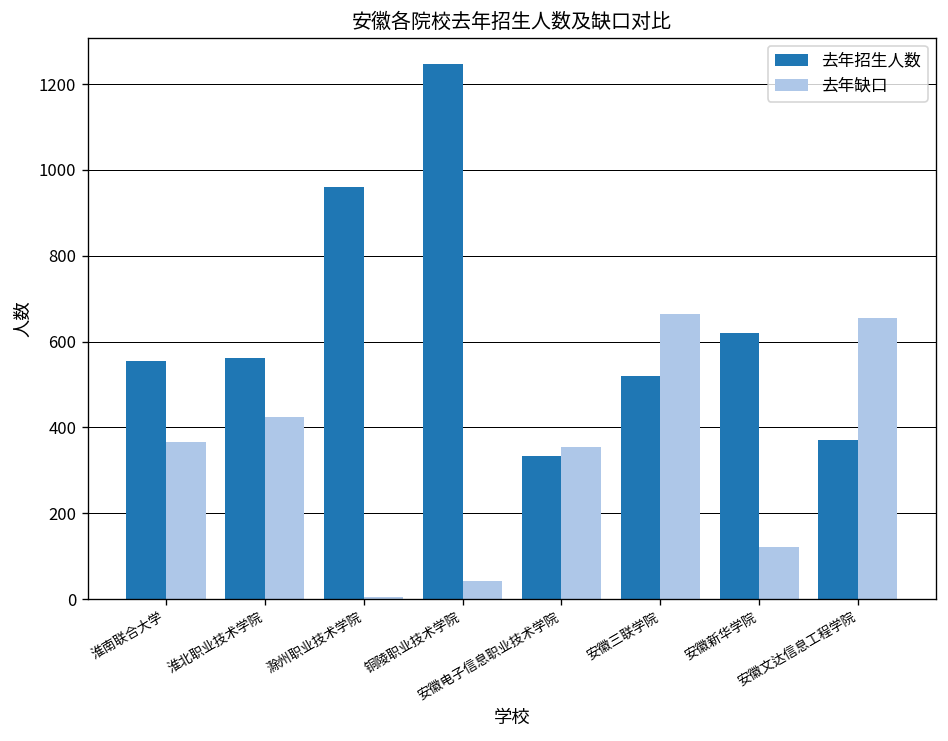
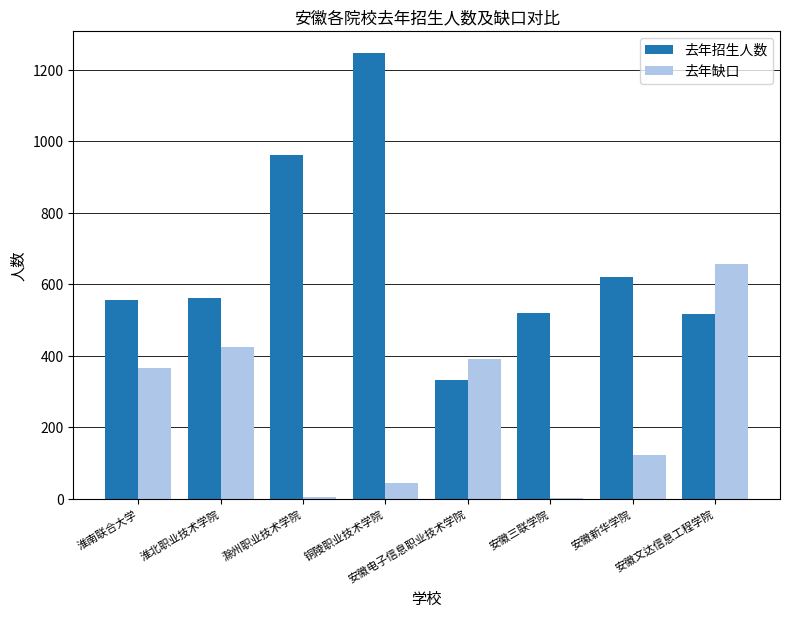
去年缺口, 安徽电子信息职业技术学院: 360 -> 390
去年缺口, 安徽三联学院: 660 -> 0
去年招生人数, 安徽文达信息工程学院: 370 -> 520
